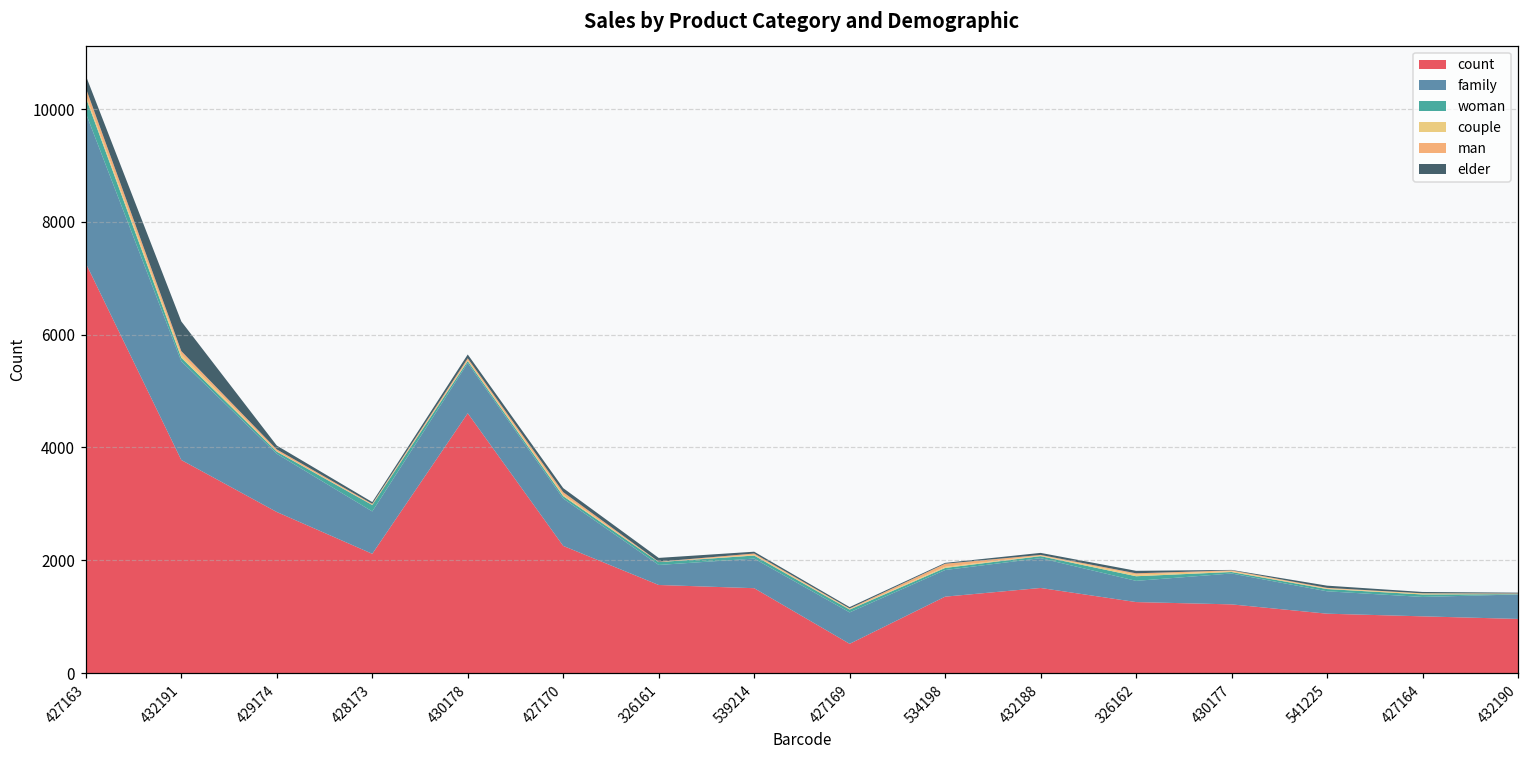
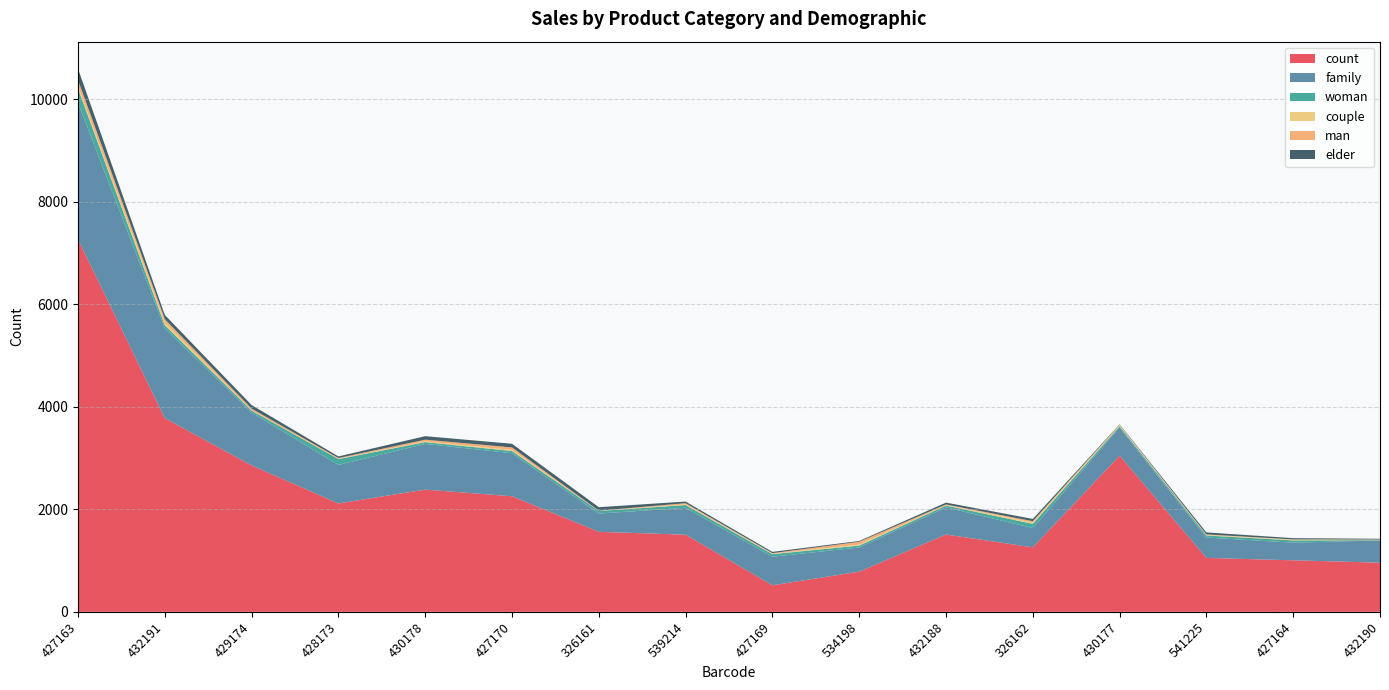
elder, 432191: 500 -> 100
count, 430178: 4600 -> 2400
count, 534198: 1400 -> 800
count, 430177: 1200 -> 3000
